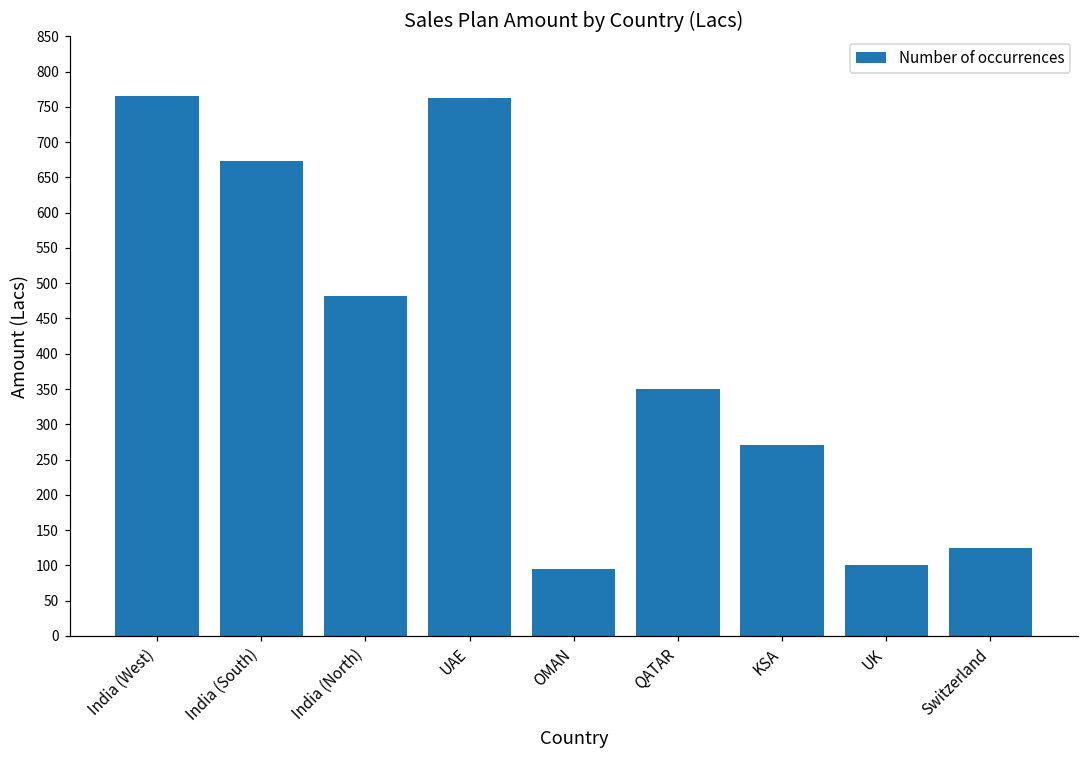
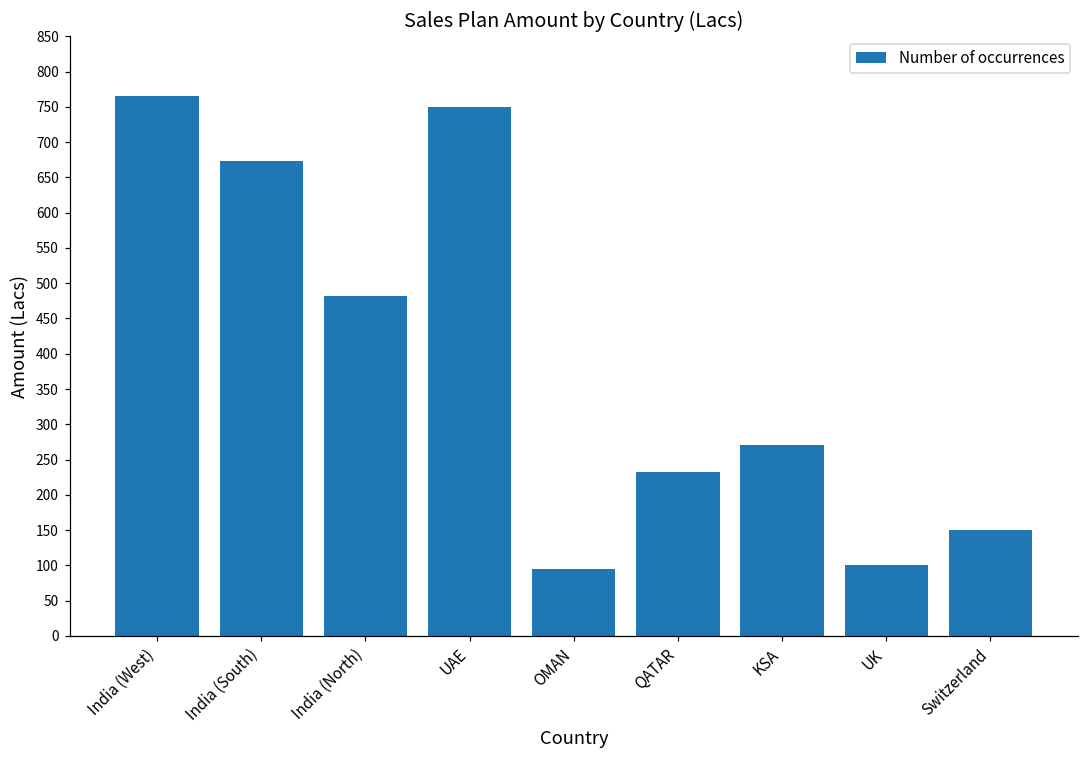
UAE: 760 -> 750
QATAR: 350 -> 230
Switzerland: 120 -> 150
